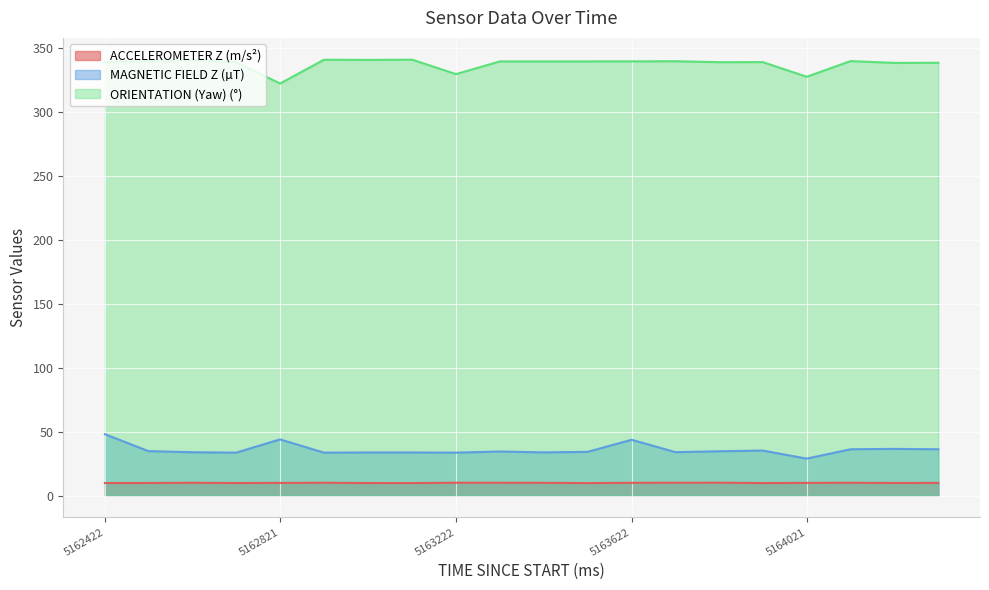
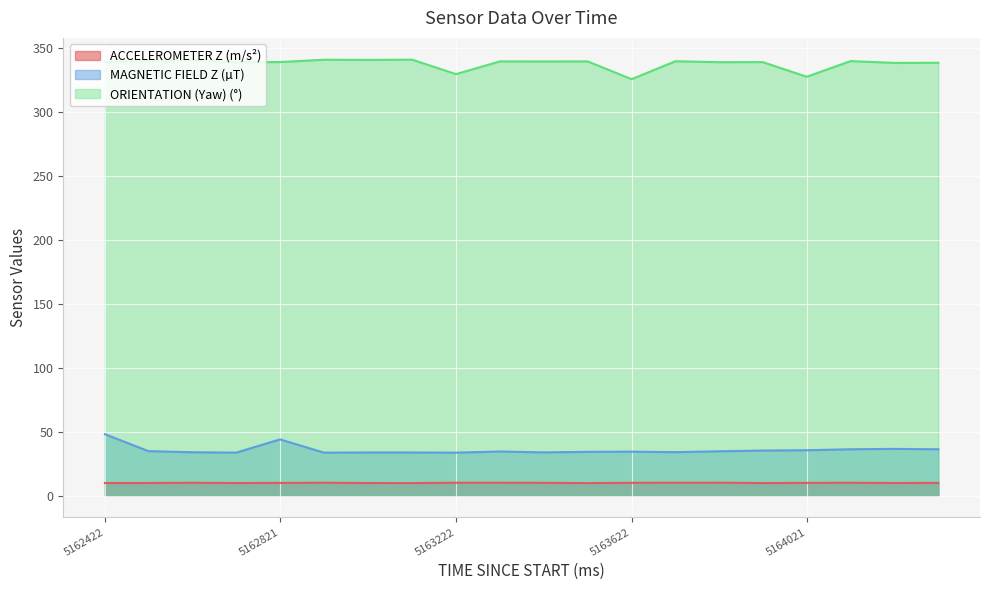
ORIENTATION (Yaw) (°), 5162821: 322 -> 339
MAGNETIC FIELD Z (µT), 5163622: 44 -> 34
ORIENTATION (Yaw) (°), 5163622: 339 -> 325
MAGNETIC FIELD Z (µT), 5164021: 29 -> 35
